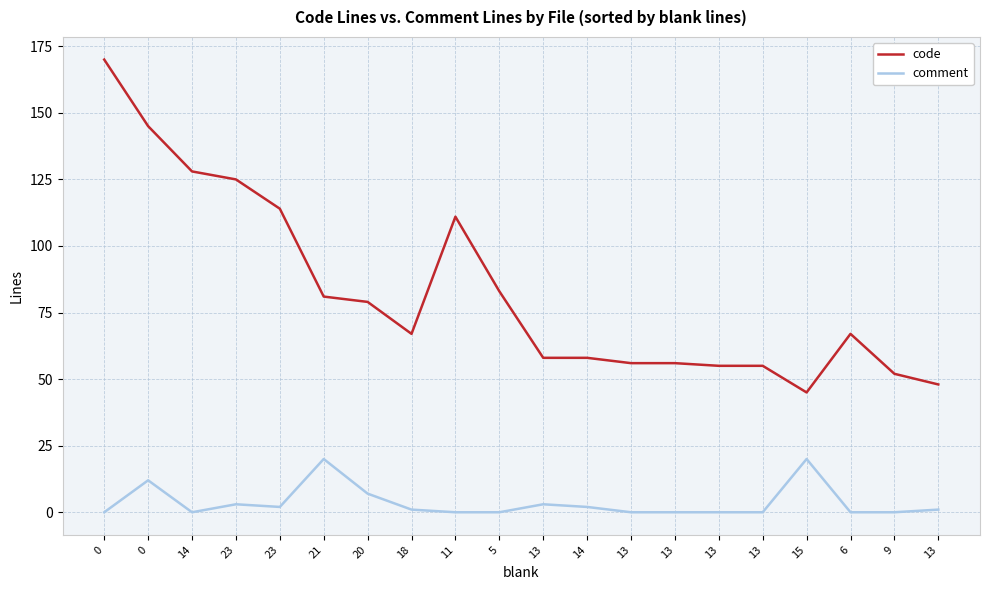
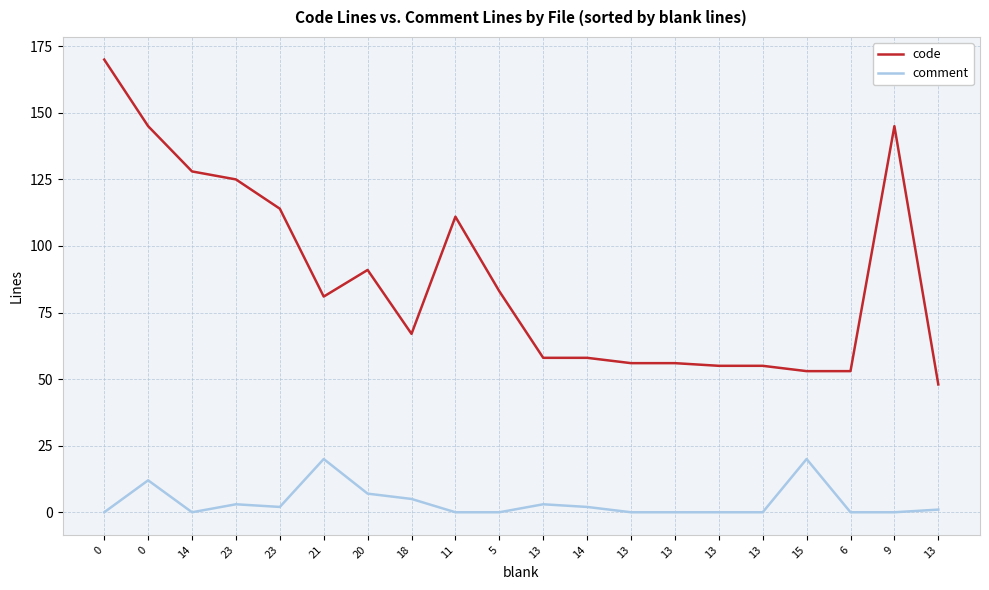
code, 20: 79 -> 91
comment, 18: 1 -> 5
code, 15: 45 -> 53
code, 6: 67 -> 53
code, 9: 52 -> 145
